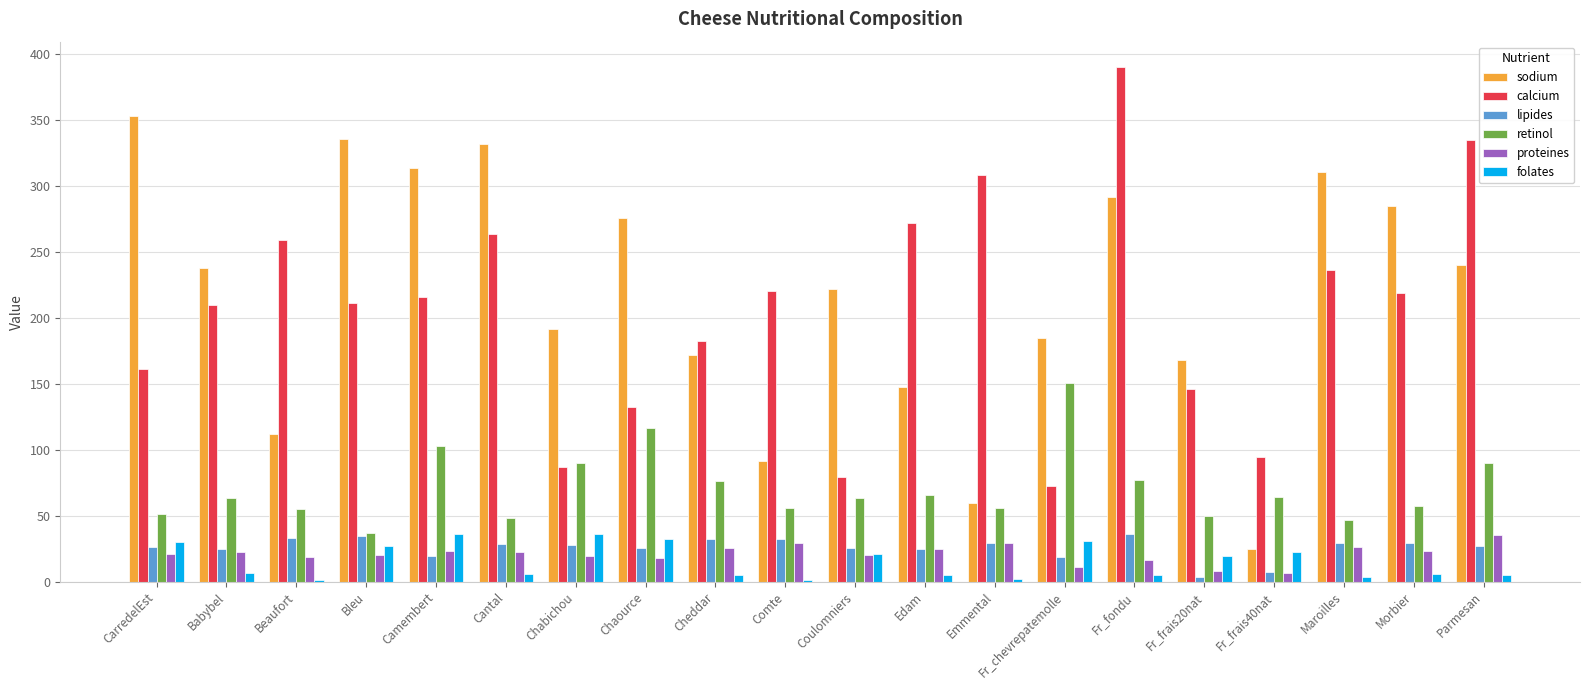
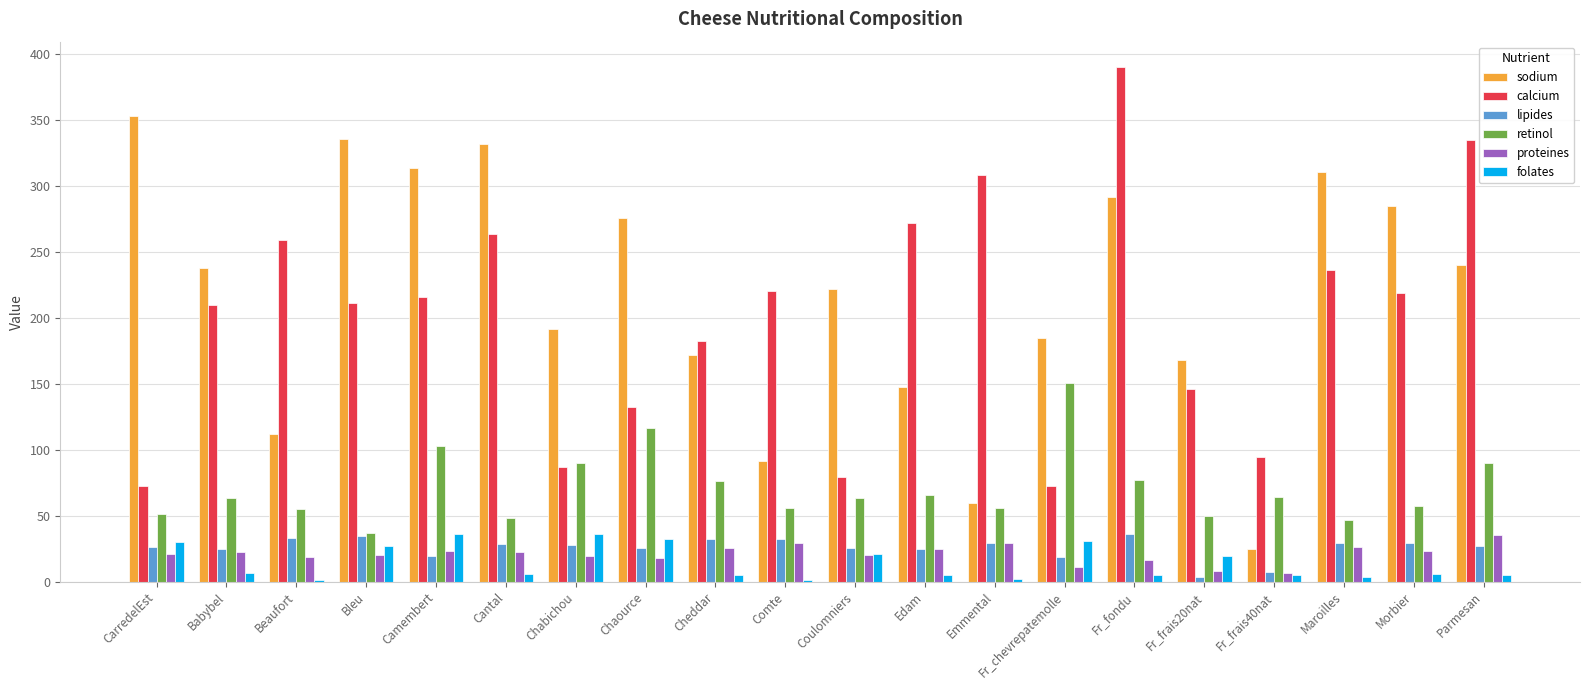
calcium, CarredelEst: 161 -> 73
folates, Fr_frais40nat: 23 -> 5
